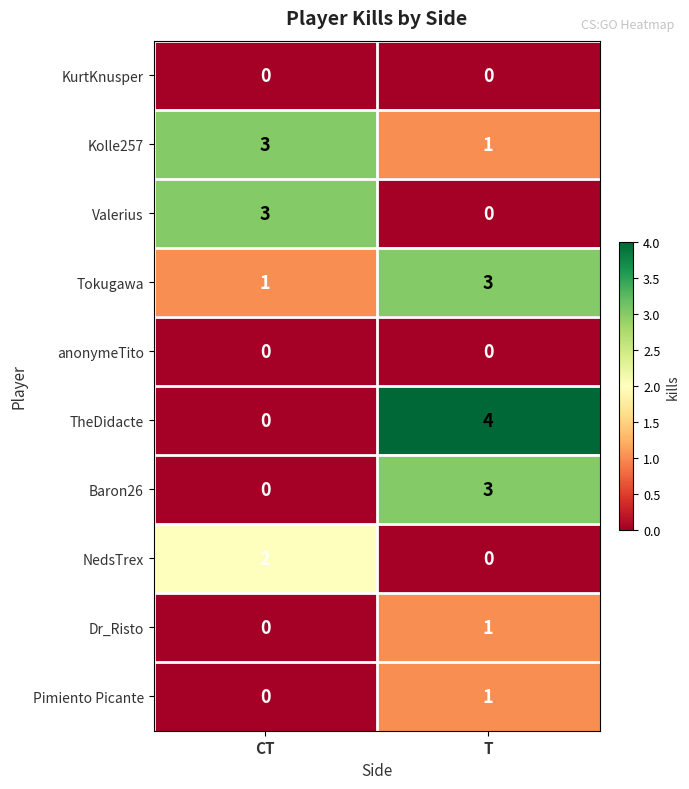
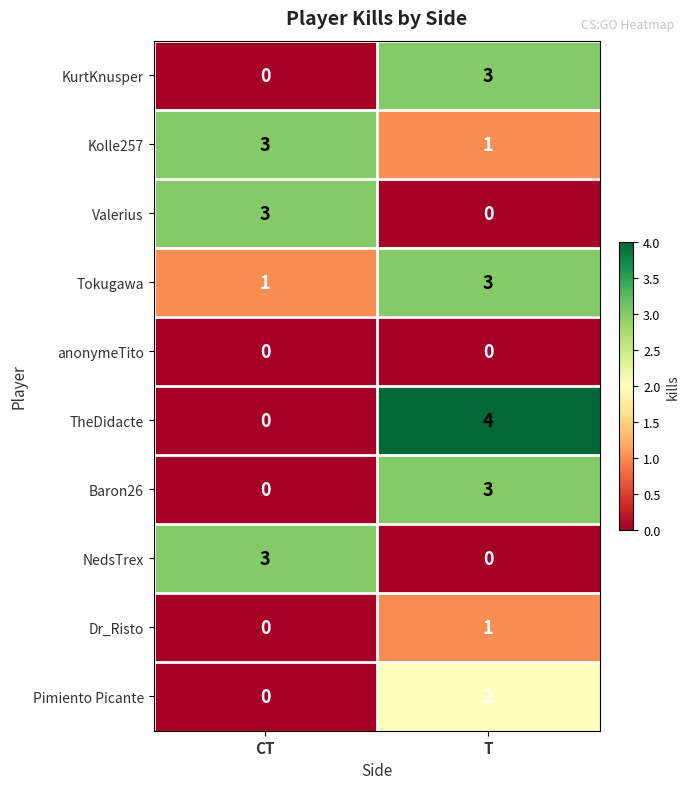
KurtKnusper, T: 0 -> 3
NedsTrex, CT: 2 -> 3
Pimiento Picante, T: 1 -> 2
